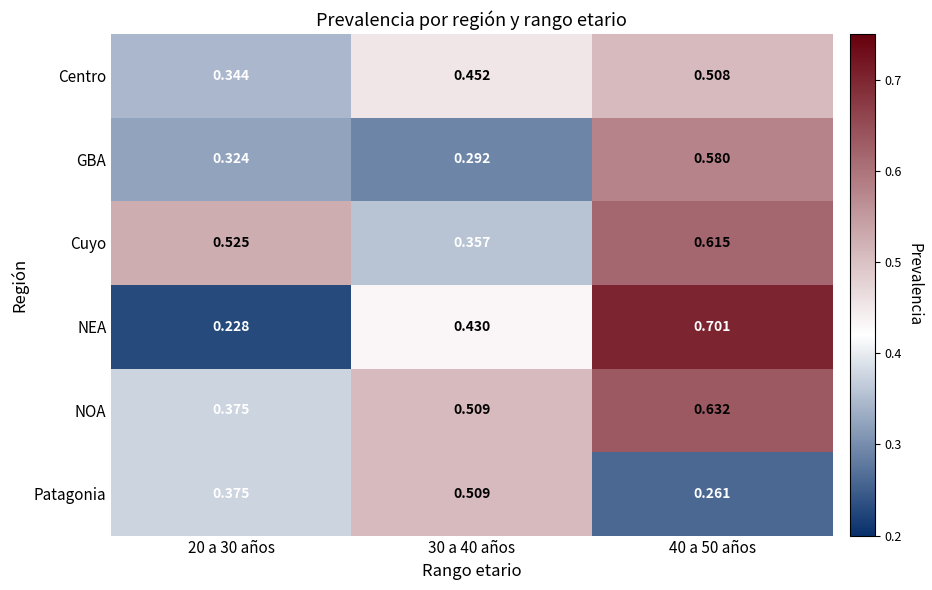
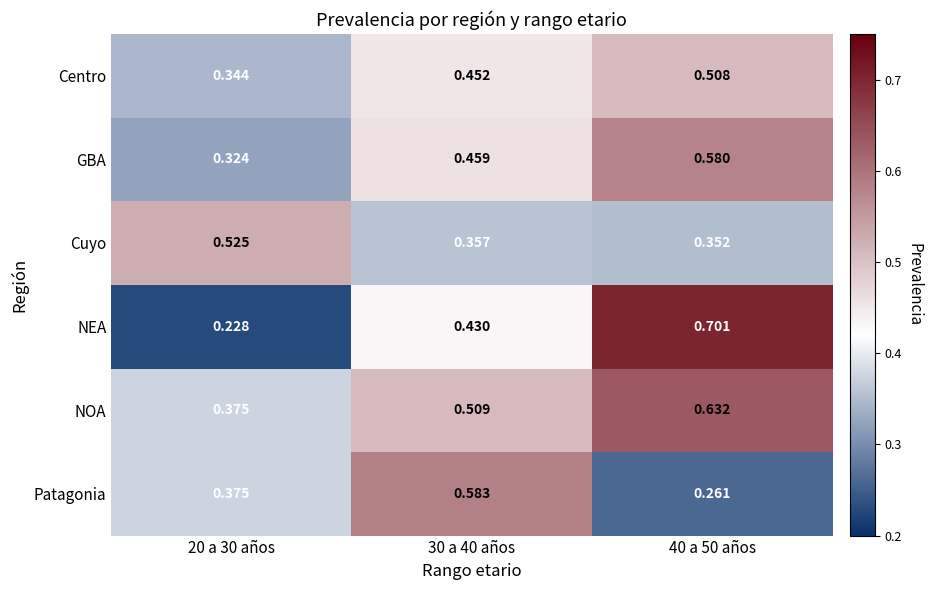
GBA, 30 a 40 años: 0.292 -> 0.459
Cuyo, 40 a 50 años: 0.615 -> 0.352
Patagonia, 30 a 40 años: 0.509 -> 0.583
